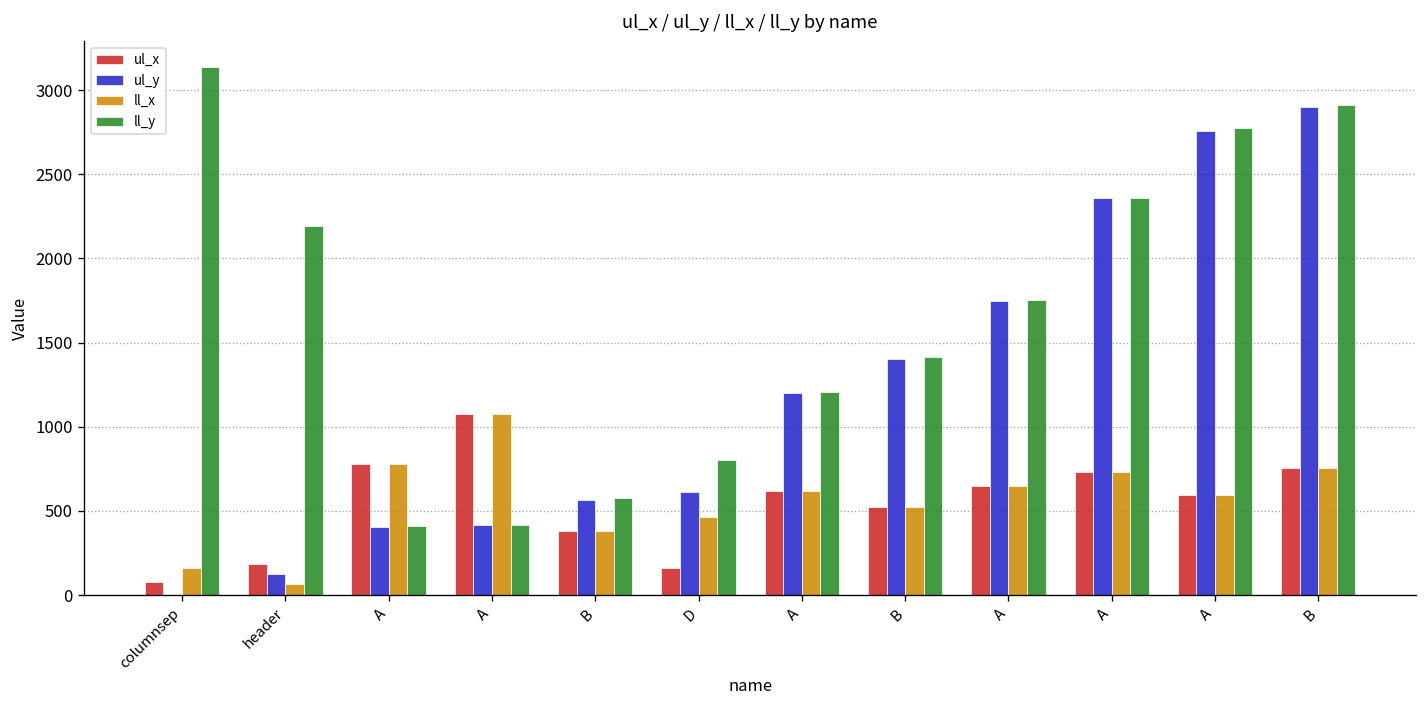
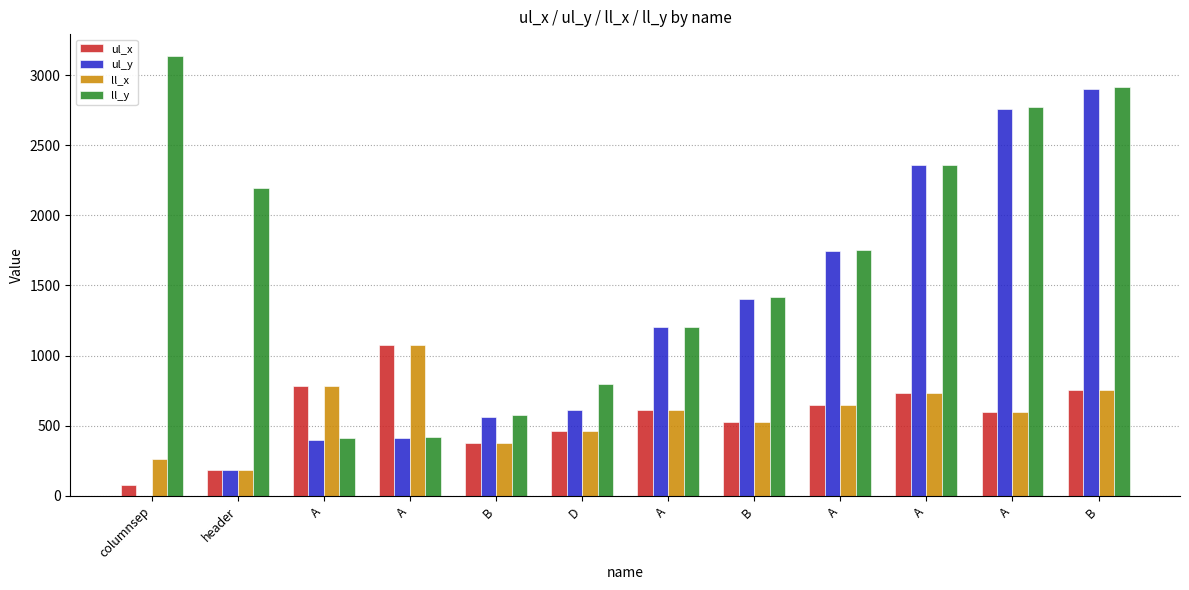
ll_x, columnsep: 160 -> 270
ul_y, header: 120 -> 180
ll_x, header: 70 -> 180
ul_x, D: 160 -> 460
